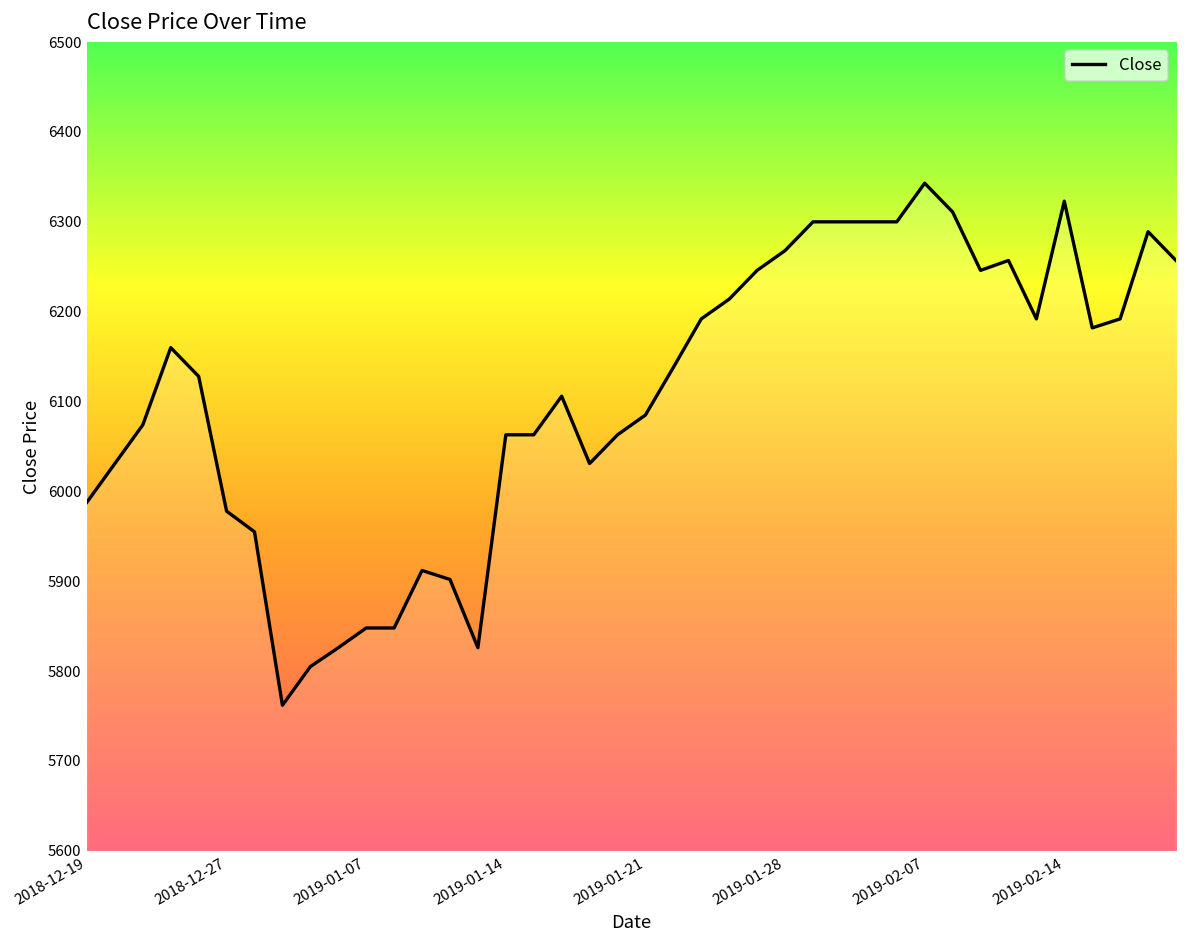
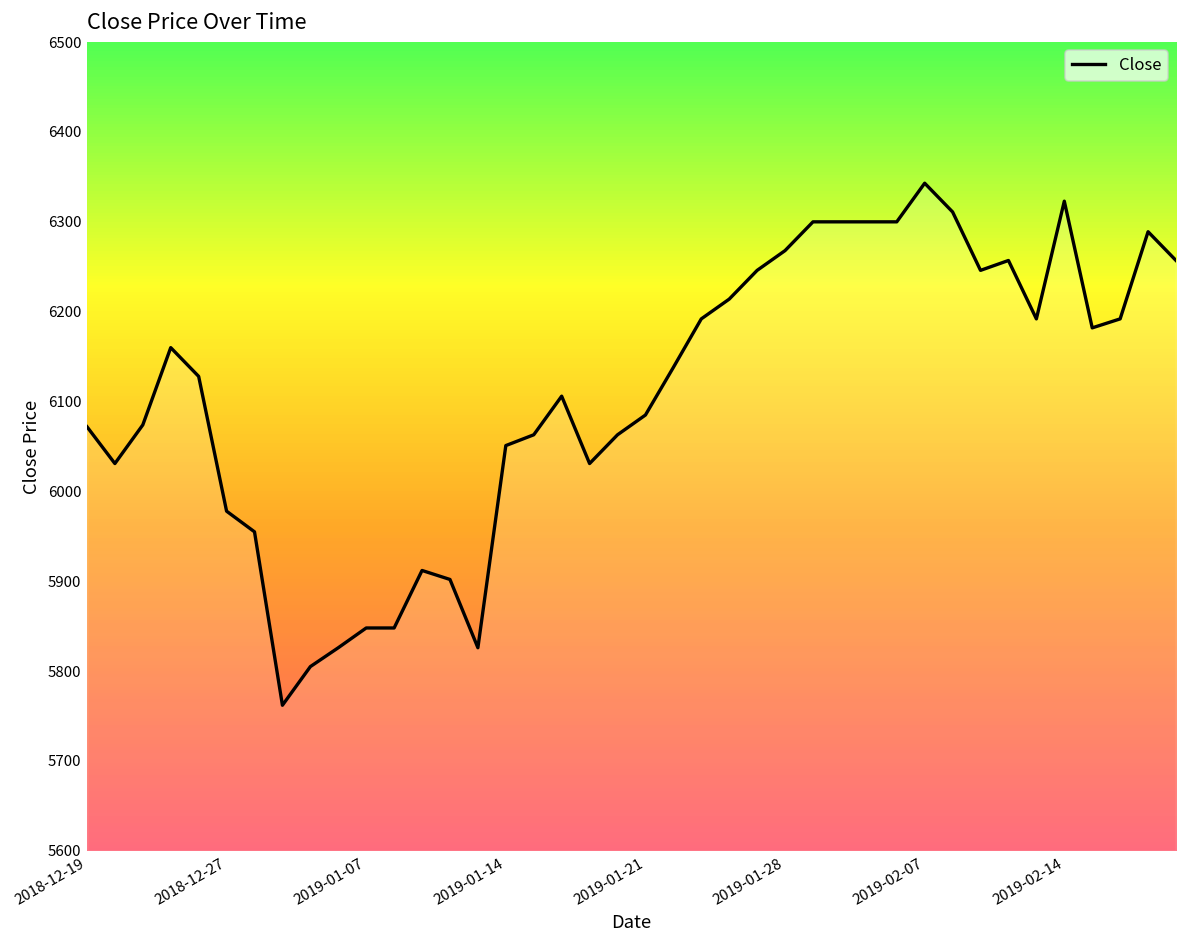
2018-12-19: 5990 -> 6070
2019-01-14: 6060 -> 6050
